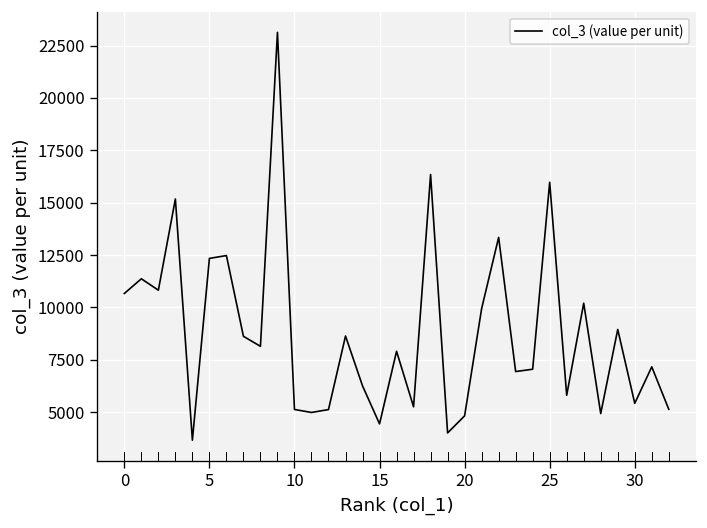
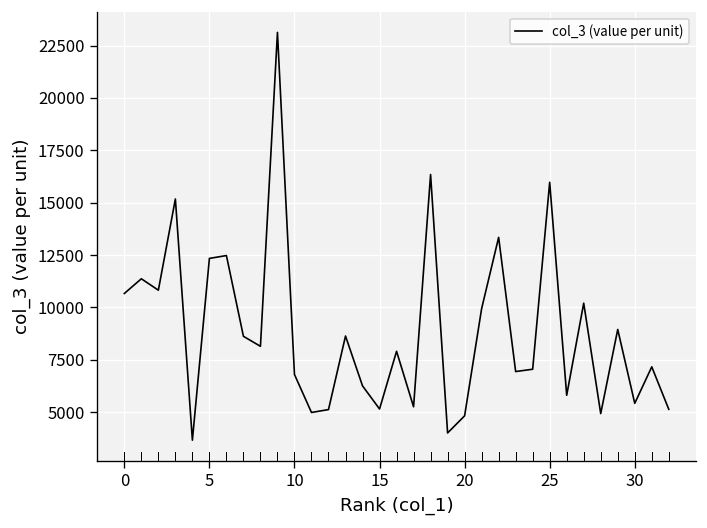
10: 5100 -> 6800
15: 4400 -> 5100
